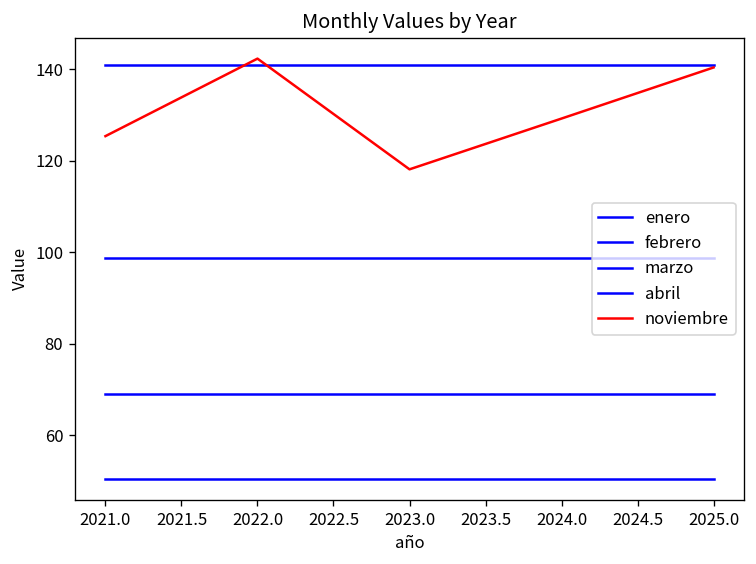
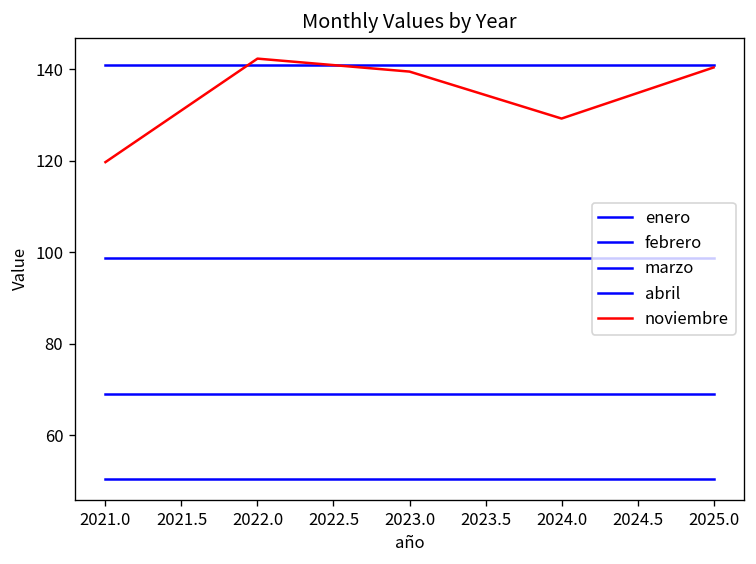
noviembre, 2021.0: 125 -> 120
noviembre, 2023.0: 118 -> 140
